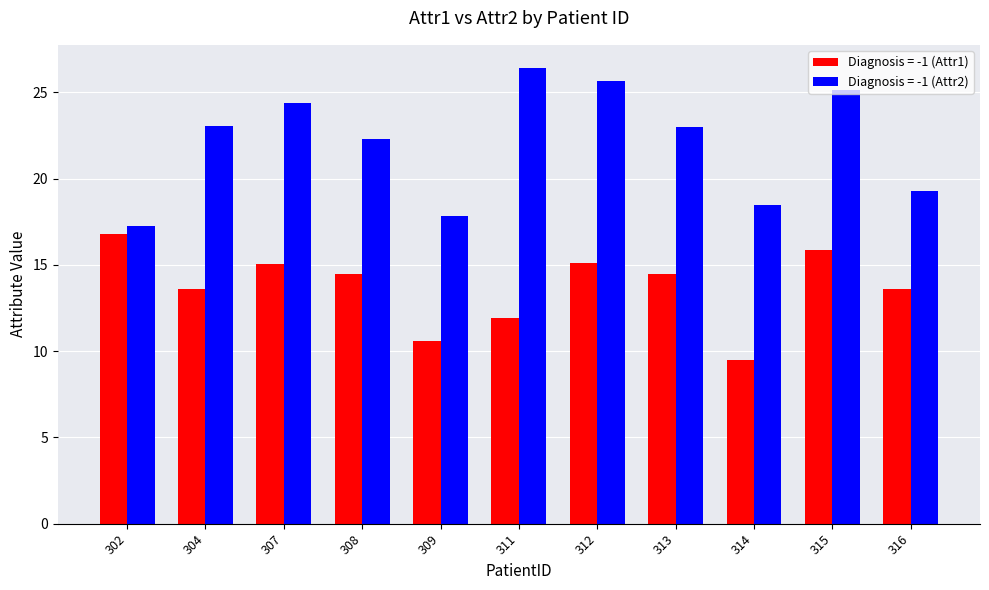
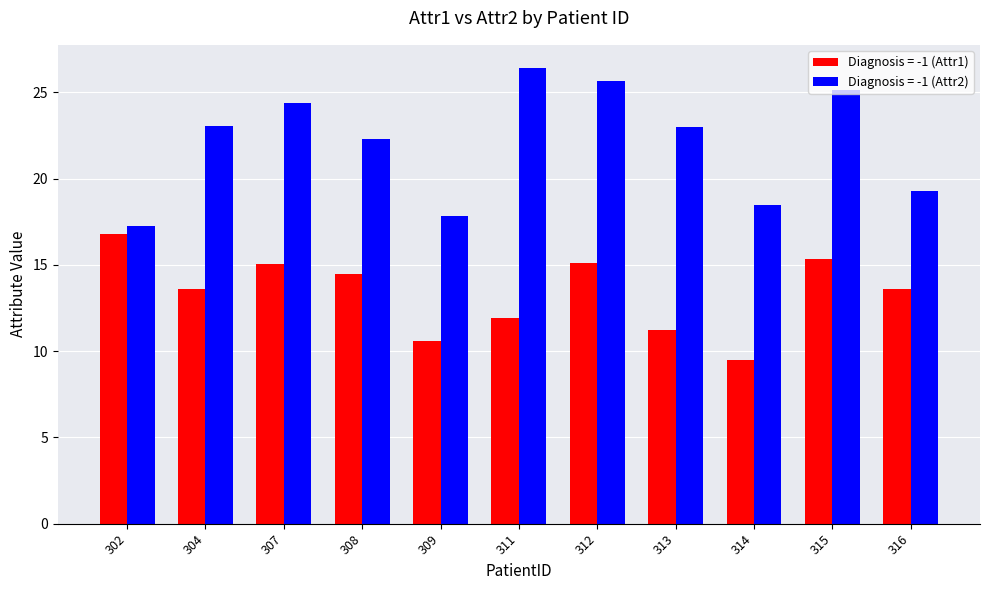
Diagnosis = -1 (Attr1), 313: 14.5 -> 11.2
Diagnosis = -1 (Attr1), 315: 15.9 -> 15.4
